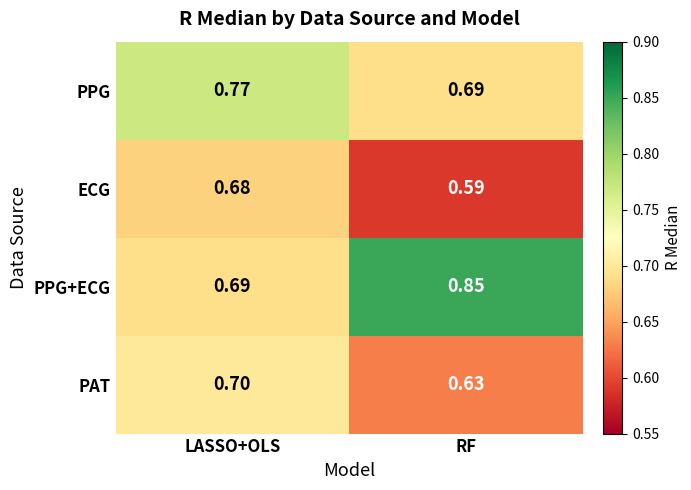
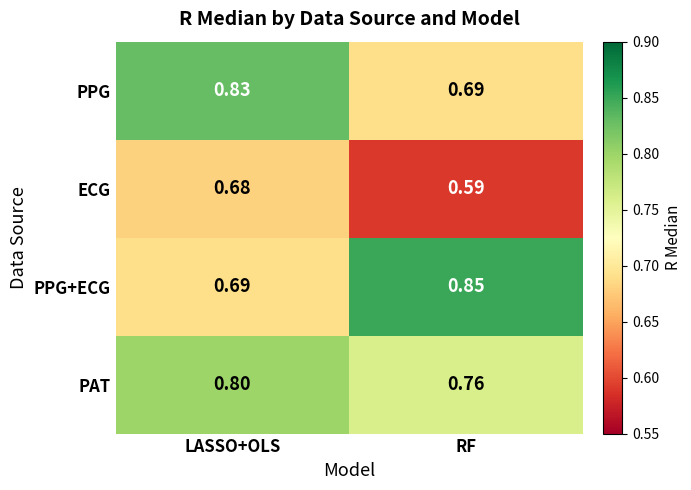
PPG, LASSO+OLS: 0.77 -> 0.83
PAT, LASSO+OLS: 0.70 -> 0.80
PAT, RF: 0.63 -> 0.76
